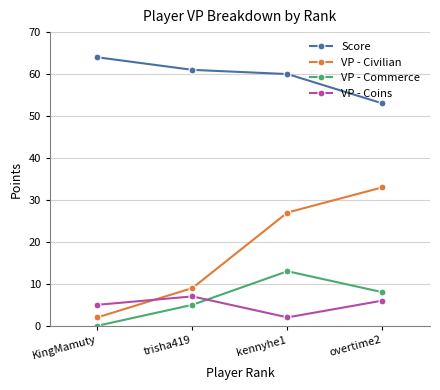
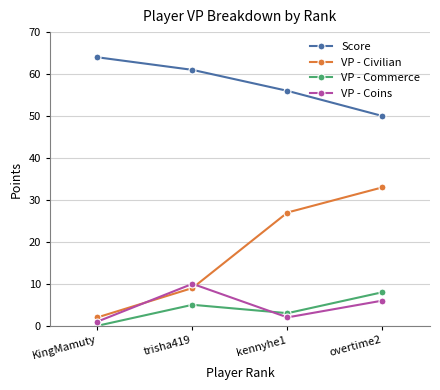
VP - Coins, KingMamuty: 5 -> 1
VP - Coins, trisha419: 7 -> 10
Score, kennyhe1: 60 -> 56
VP - Commerce, kennyhe1: 13 -> 3
Score, overtime2: 53 -> 50
